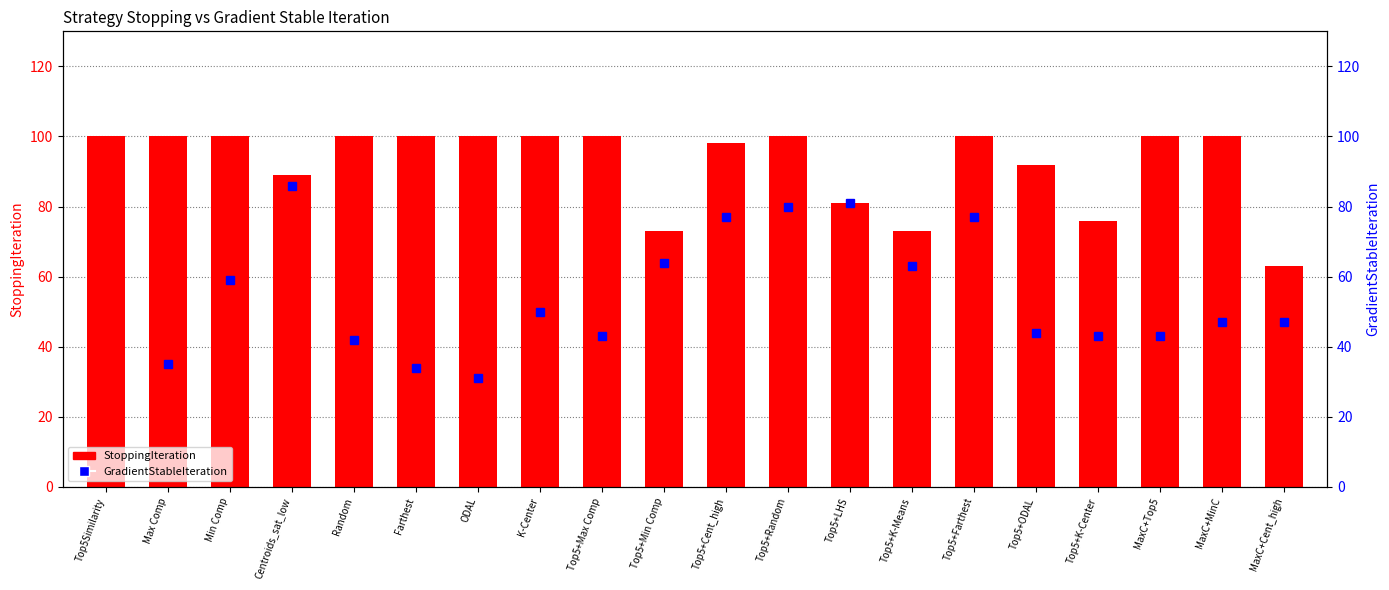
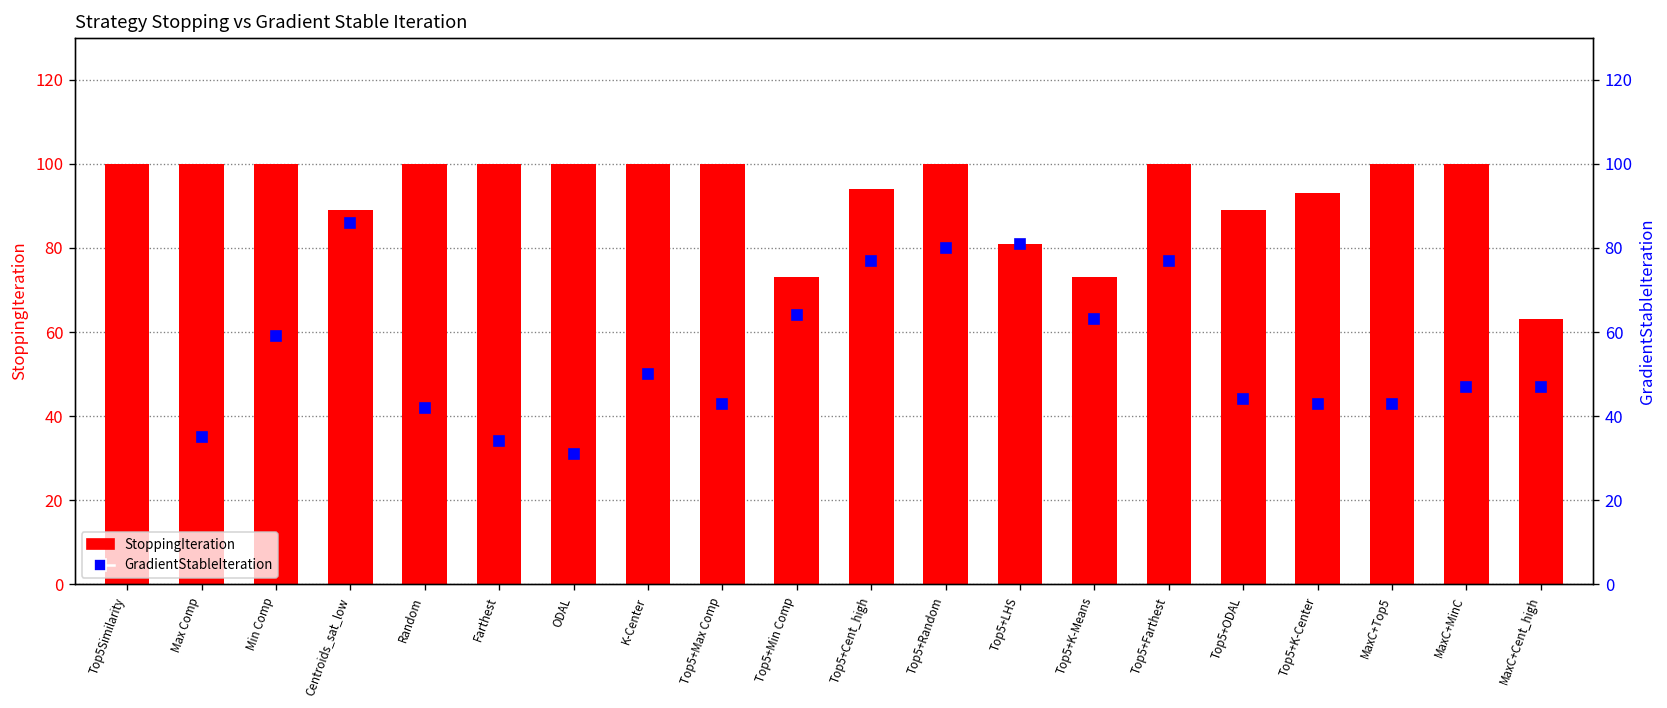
StoppingIteration, Top5+Cent_high: 98 -> 94
StoppingIteration, Top5+ODAL: 92 -> 89
StoppingIteration, Top5+K-Center: 76 -> 93
